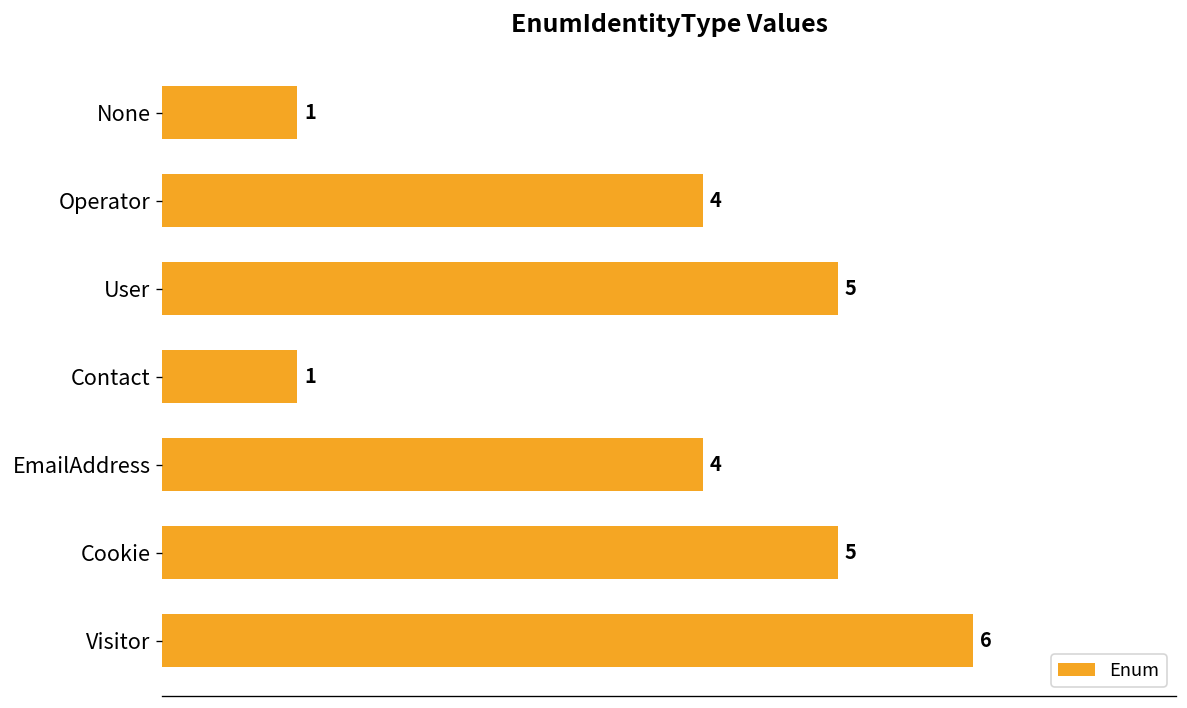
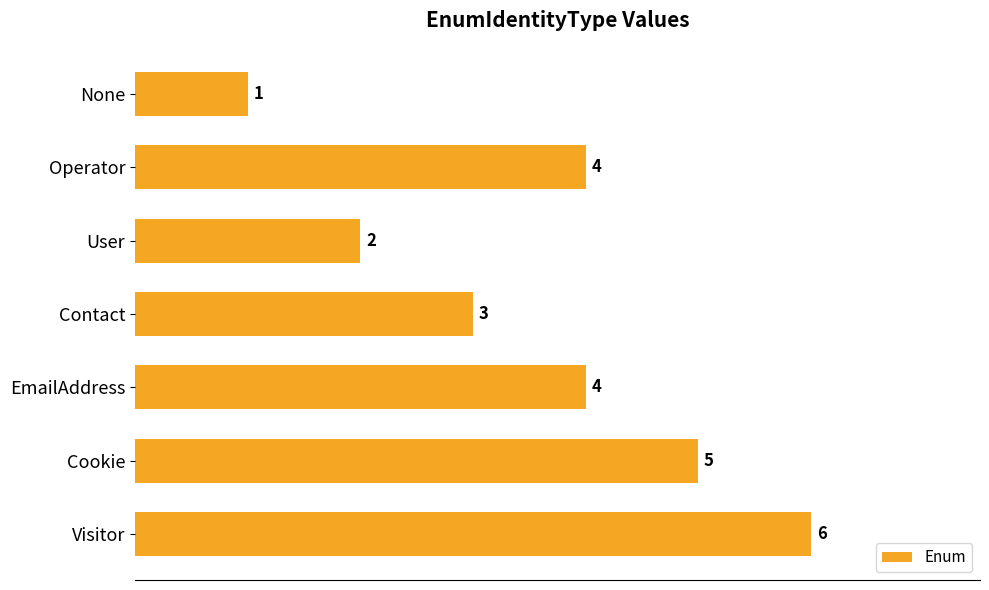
User: 5 -> 2
Contact: 1 -> 3
